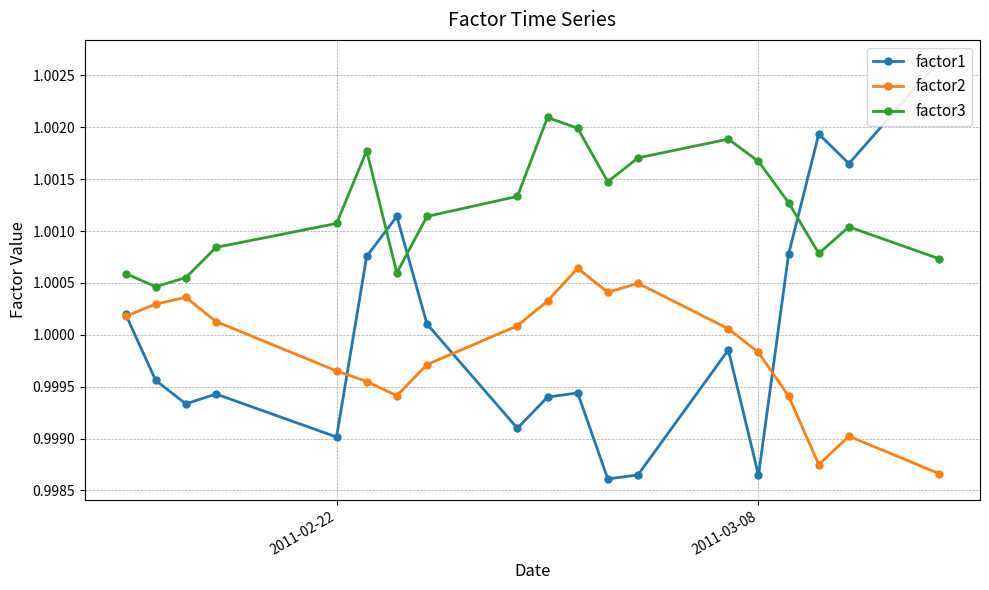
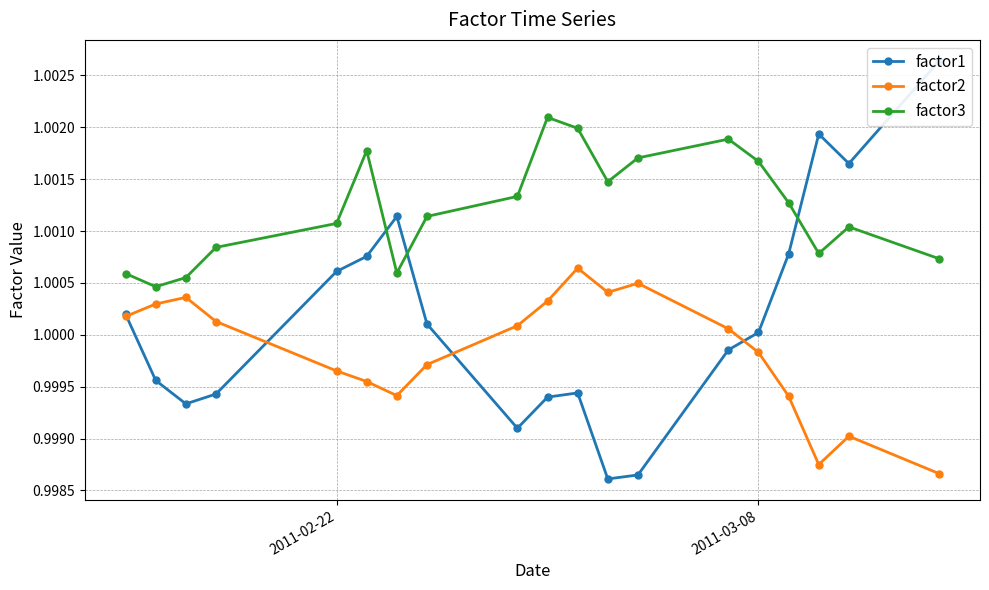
factor1, 2011-02-22: 0.99901 -> 1.00061
factor1, 2011-03-08: 0.99864 -> 1.00002
